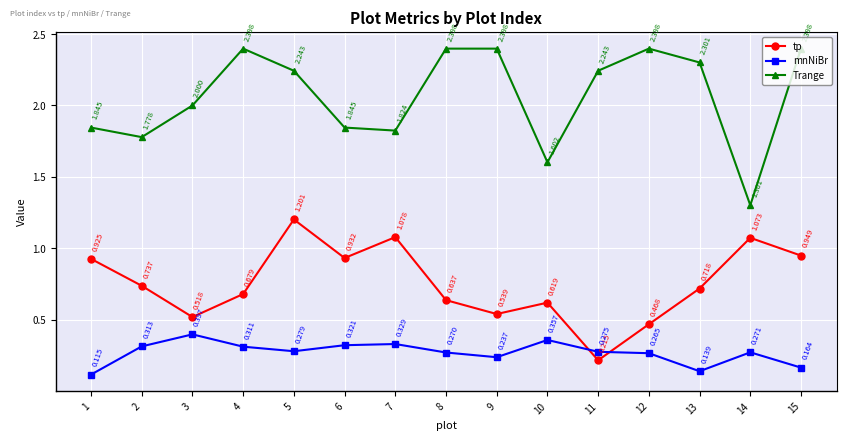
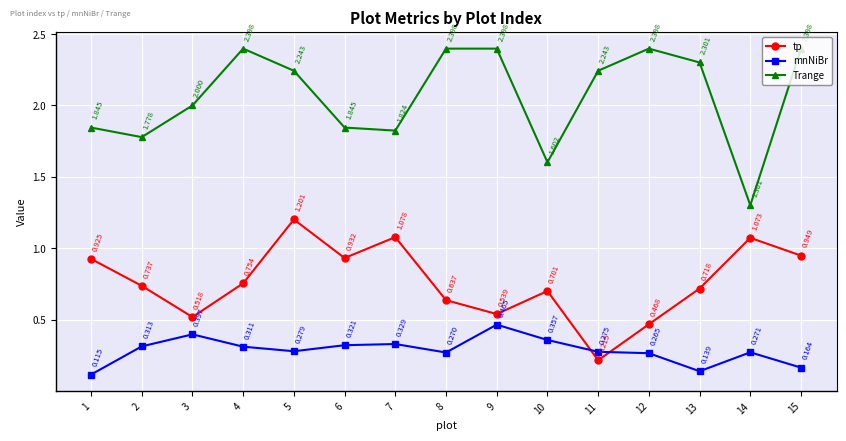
tp, 4: 0.679 -> 0.754
mnNiBr, 9: 0.237 -> 0.465
tp, 10: 0.619 -> 0.701
